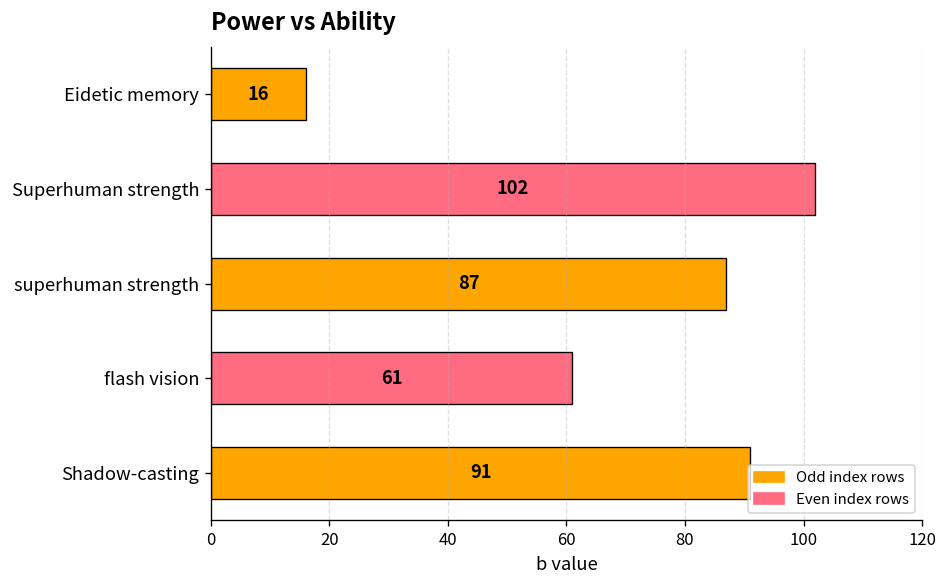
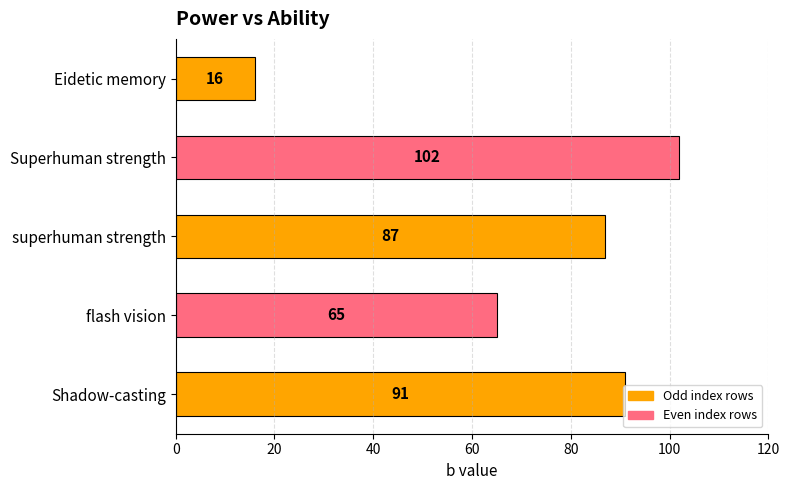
flash vision: 61 -> 65
